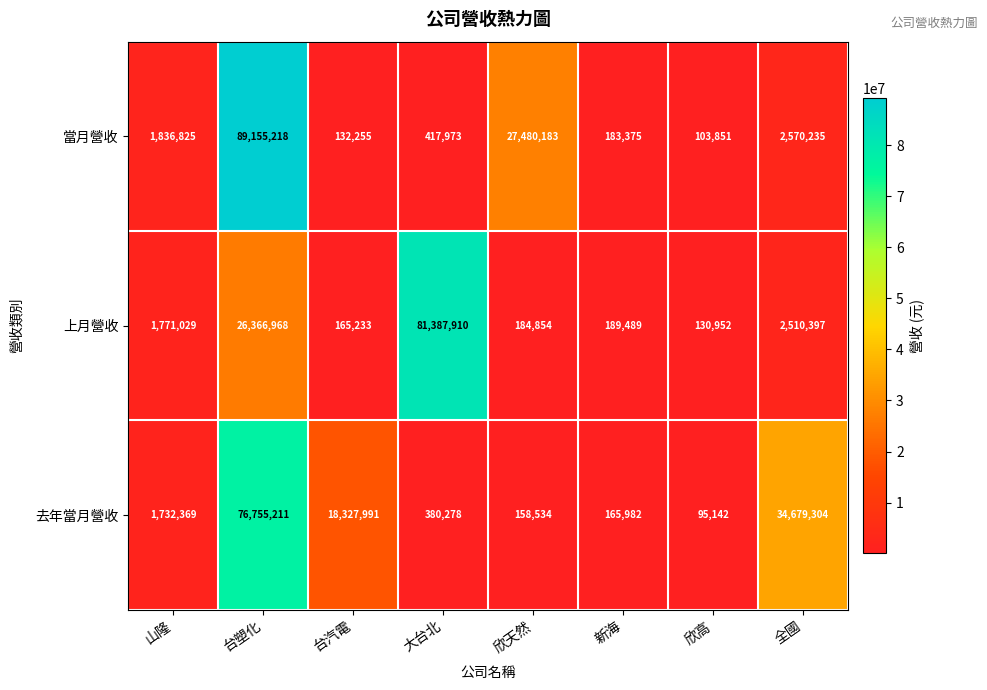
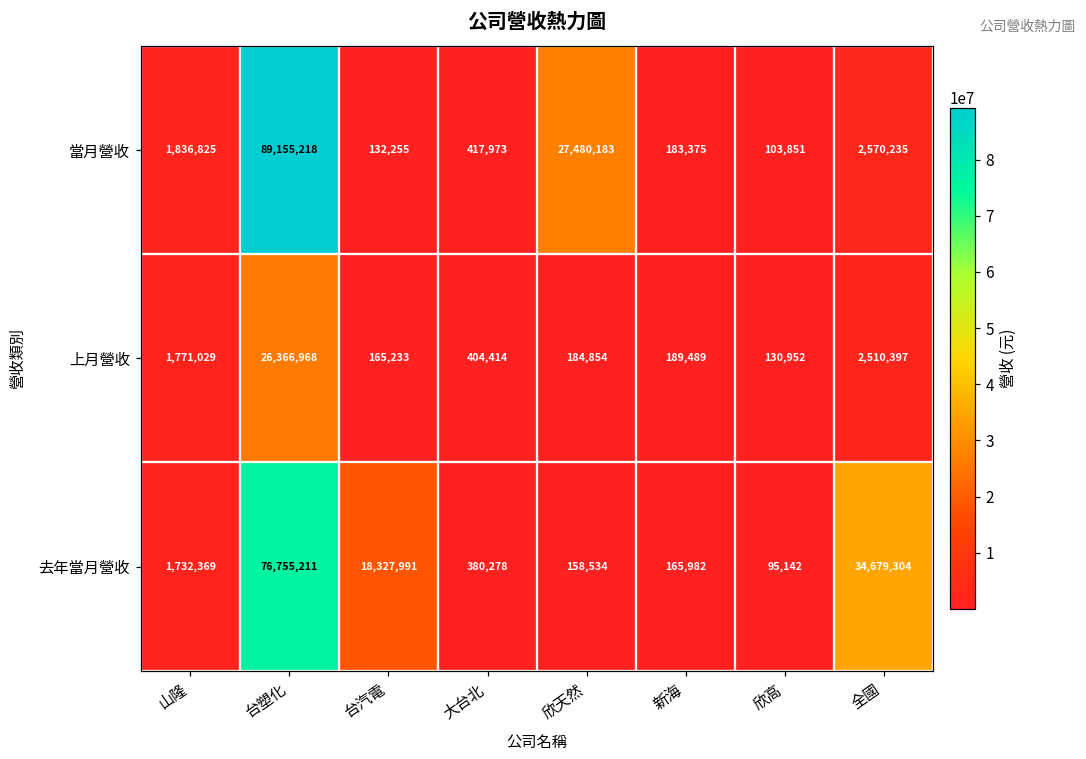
上月營收, 大台北: 81,387,910 -> 404,414
